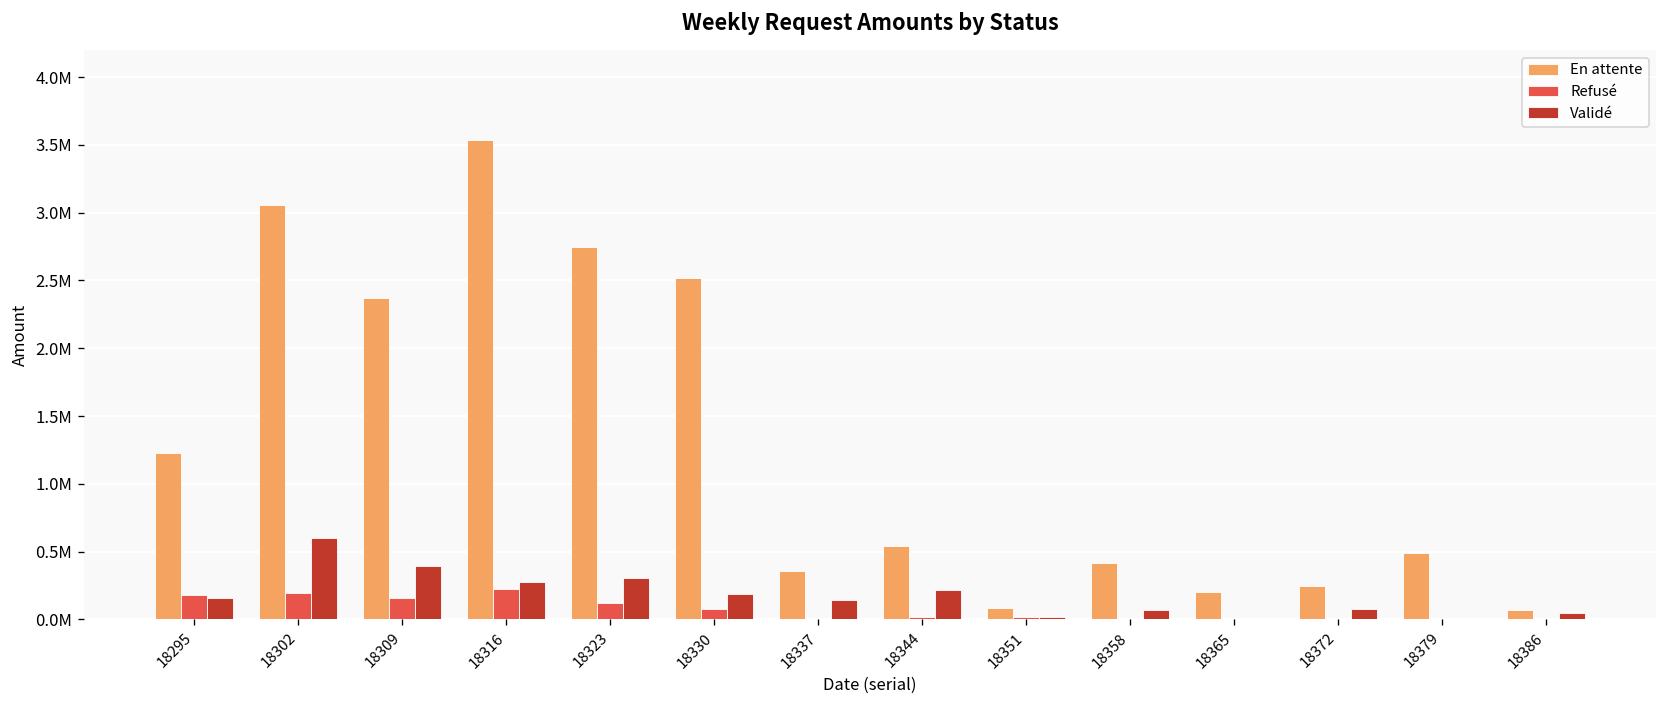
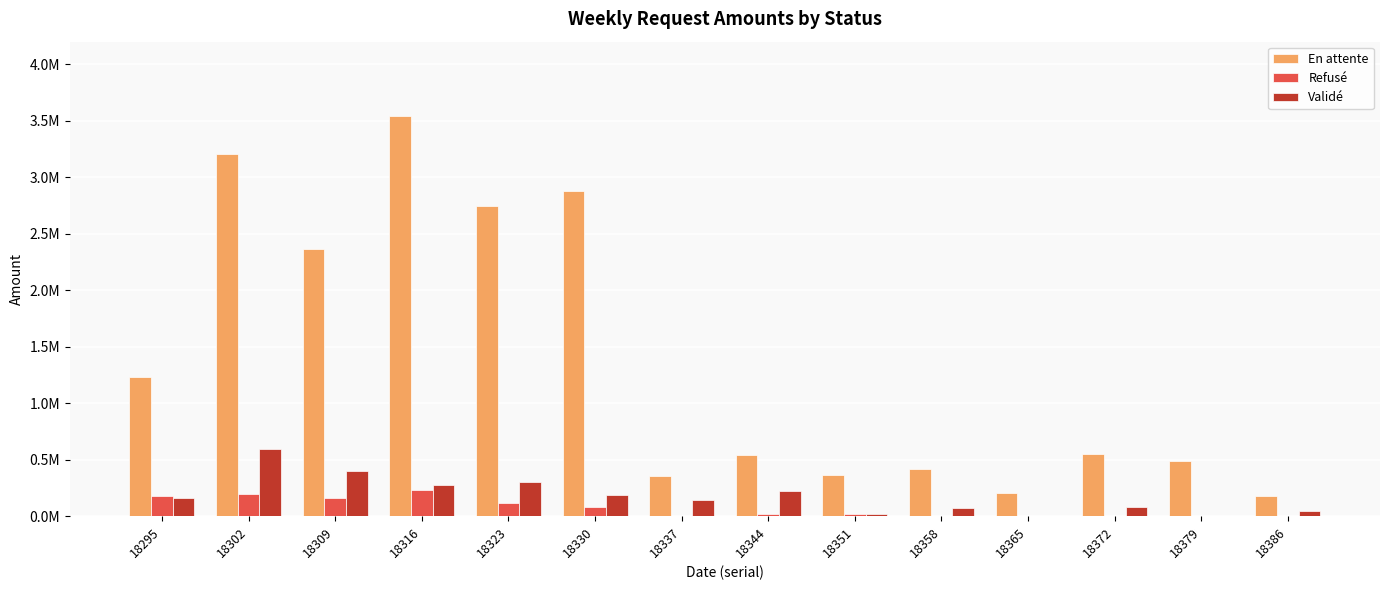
En attente, 18302: 3060000 -> 3200000
En attente, 18330: 2520000 -> 2880000
En attente, 18351: 80000 -> 370000
En attente, 18372: 240000 -> 550000
En attente, 18386: 70000 -> 180000
